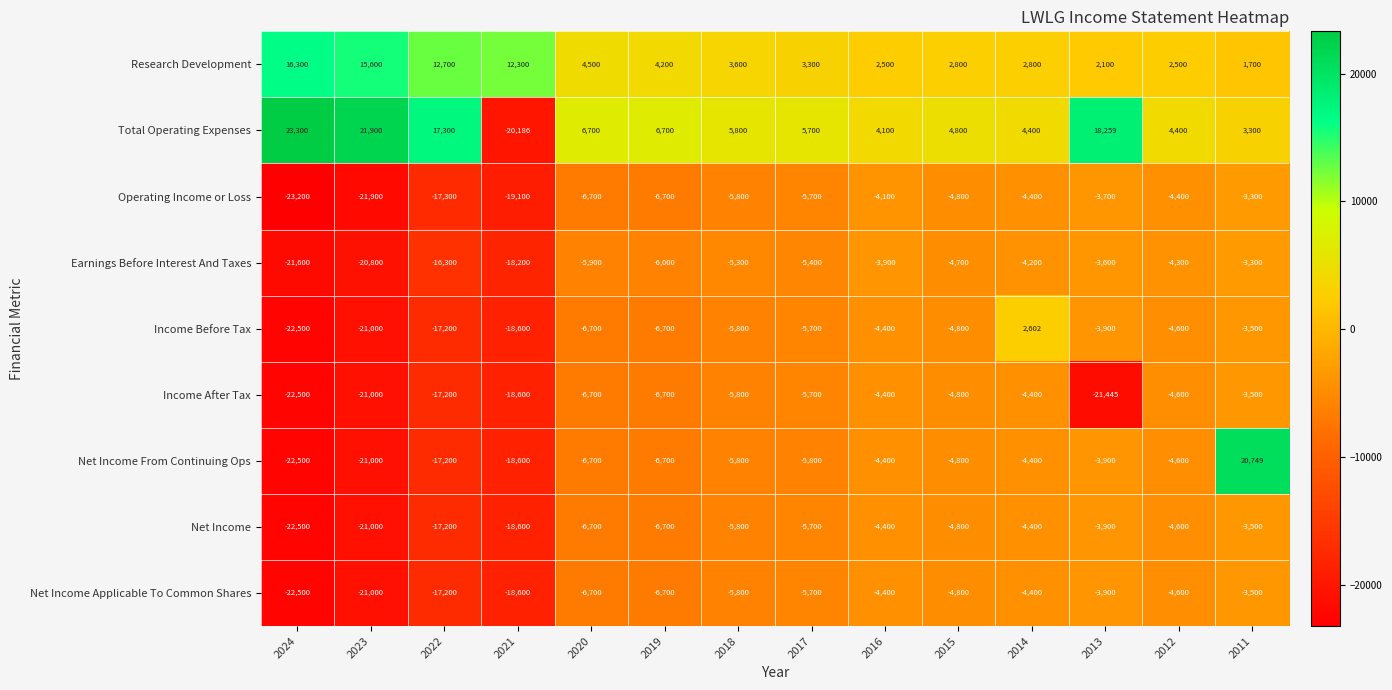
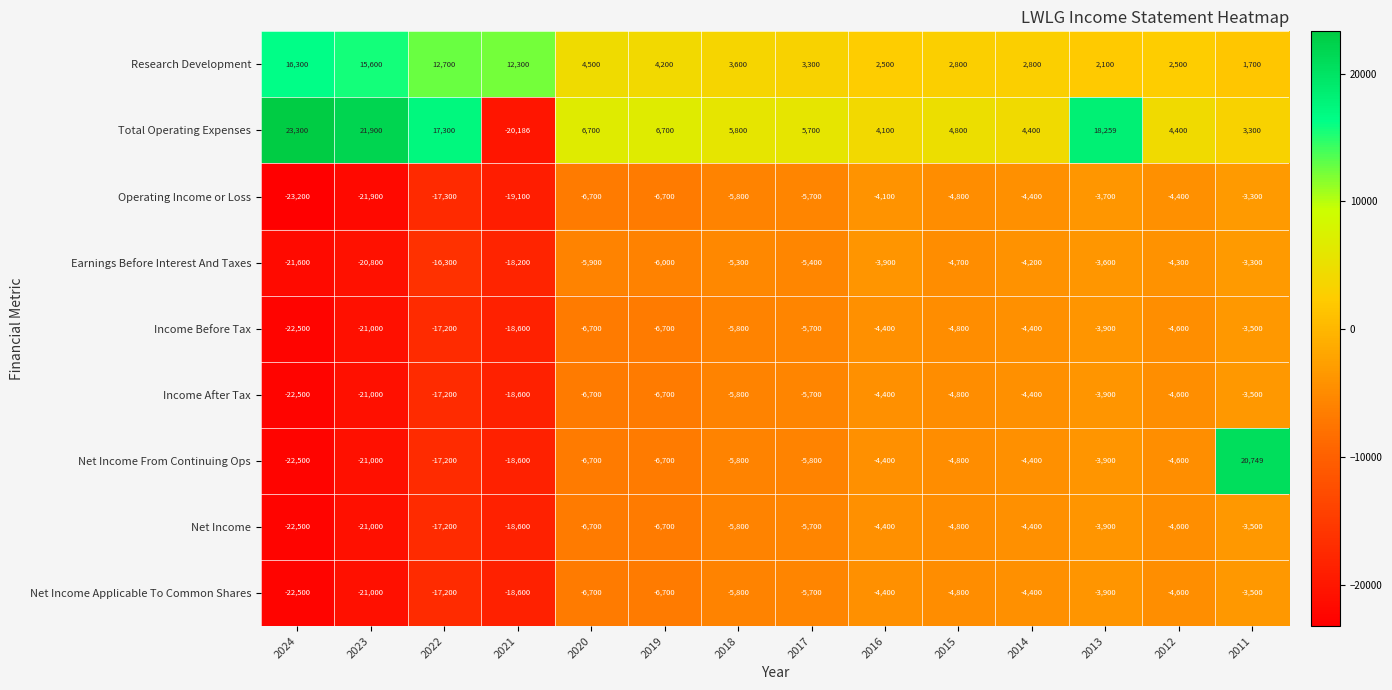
Income Before Tax, 2014: 2,602 -> -4,400
Income After Tax, 2013: -21,445 -> -3,900
